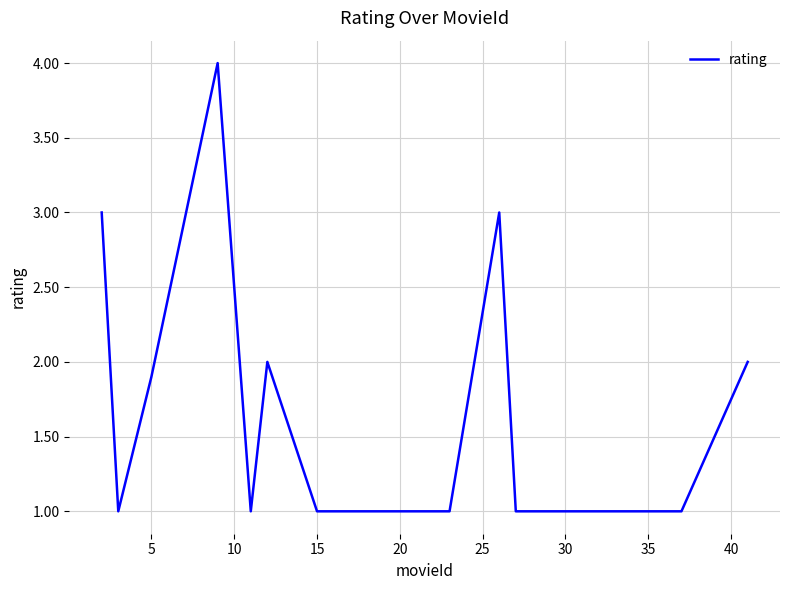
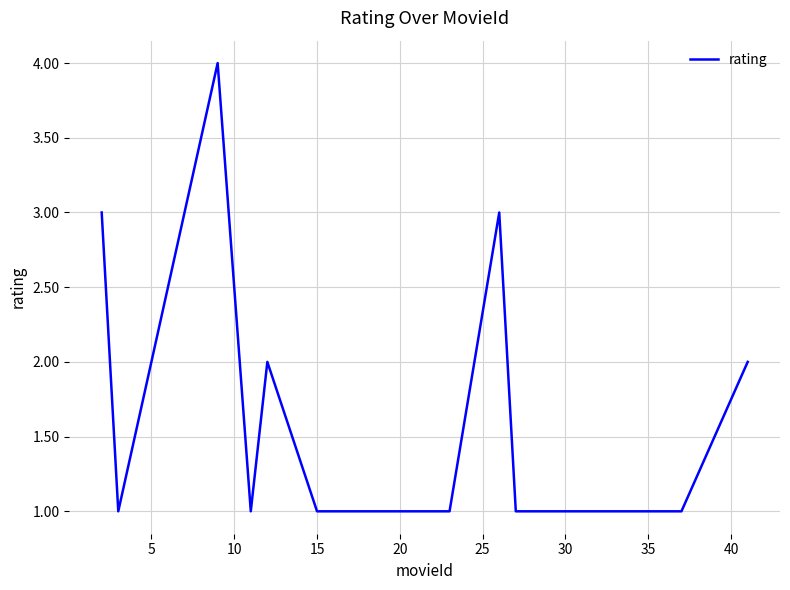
5: 1.9 -> 2.0
